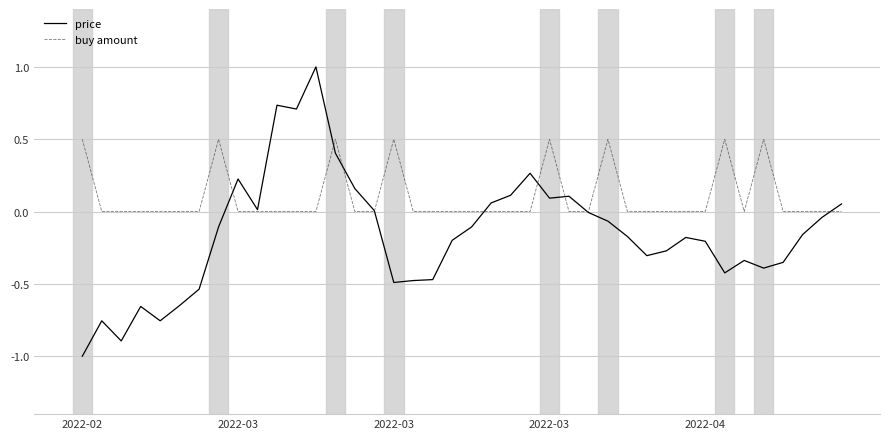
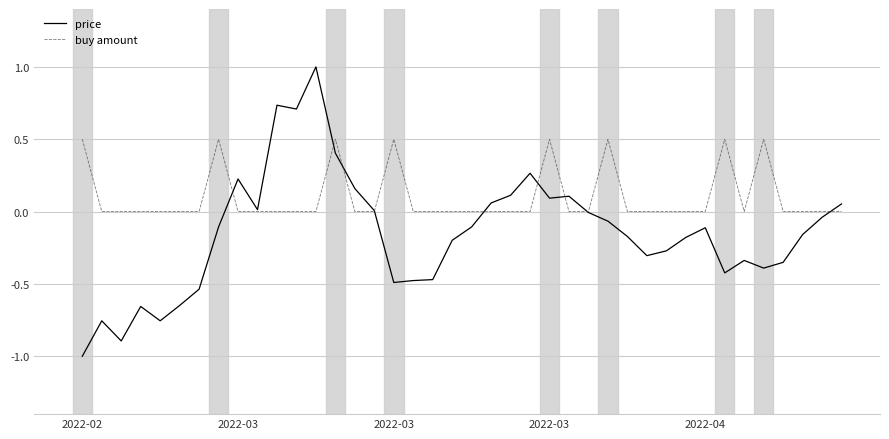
price, 2022-04: -0.21 -> -0.11
